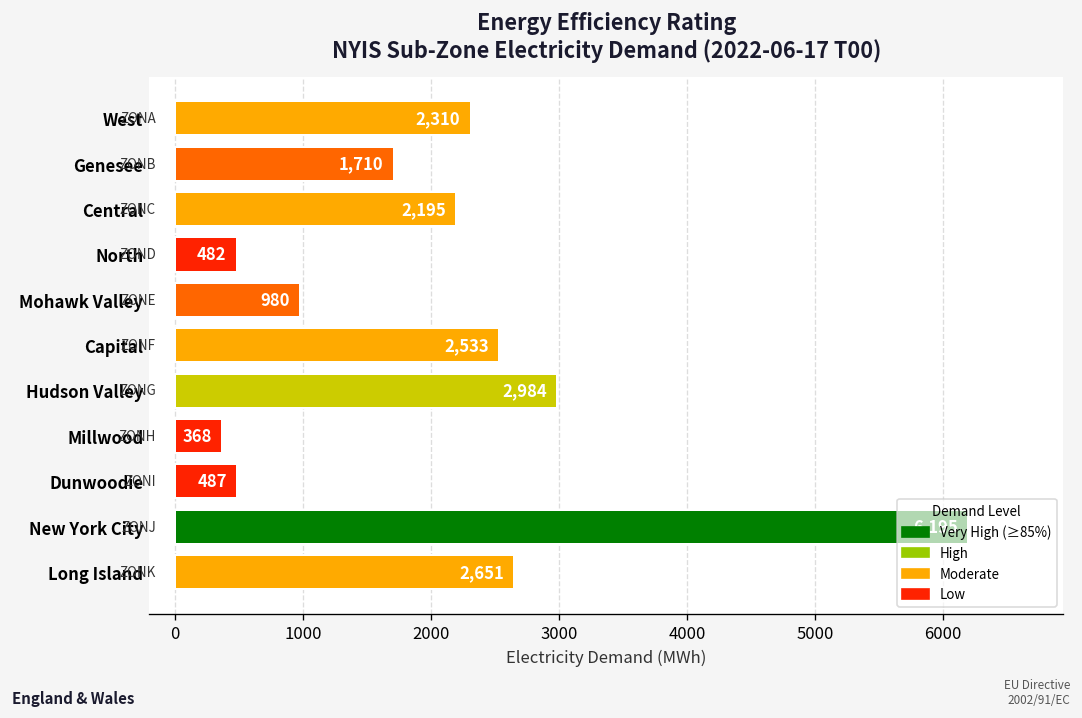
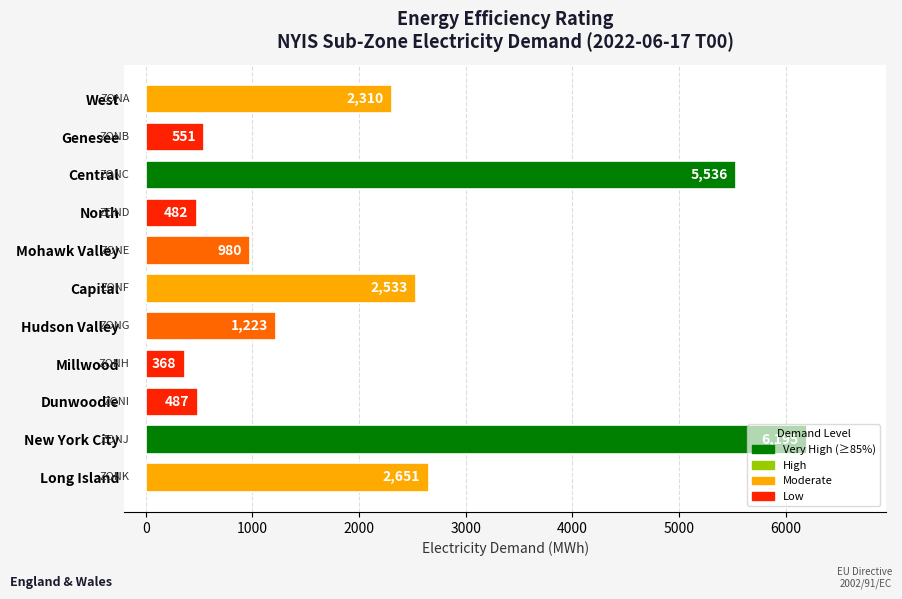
Genesee: 1,710 -> 551
Central: 2,195 -> 5,536
Hudson Valley: 2,984 -> 1,223
